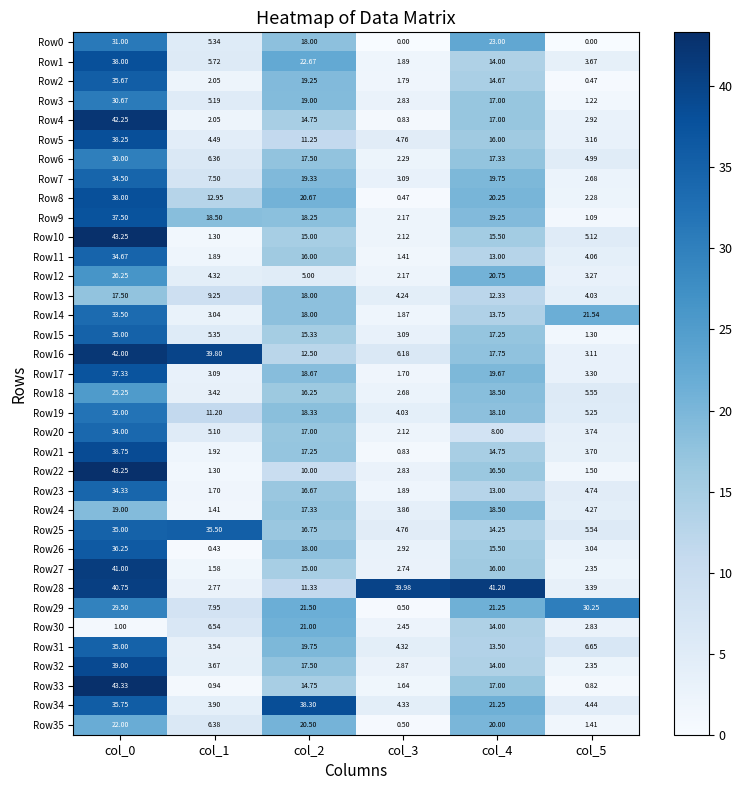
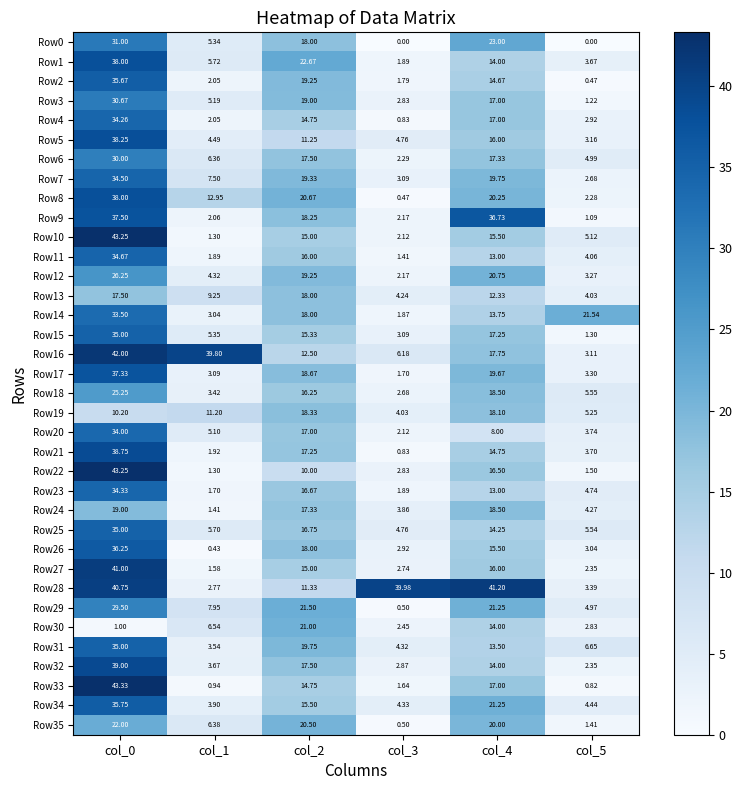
Row4, col_0: 42.25 -> 34.26
Row9, col_1: 18.50 -> 2.06
Row9, col_4: 19.25 -> 36.73
Row12, col_2: 5.00 -> 19.25
Row19, col_0: 32.00 -> 10.20
Row25, col_1: 35.50 -> 5.70
Row29, col_5: 30.25 -> 4.97
Row34, col_2: 38.30 -> 15.50
